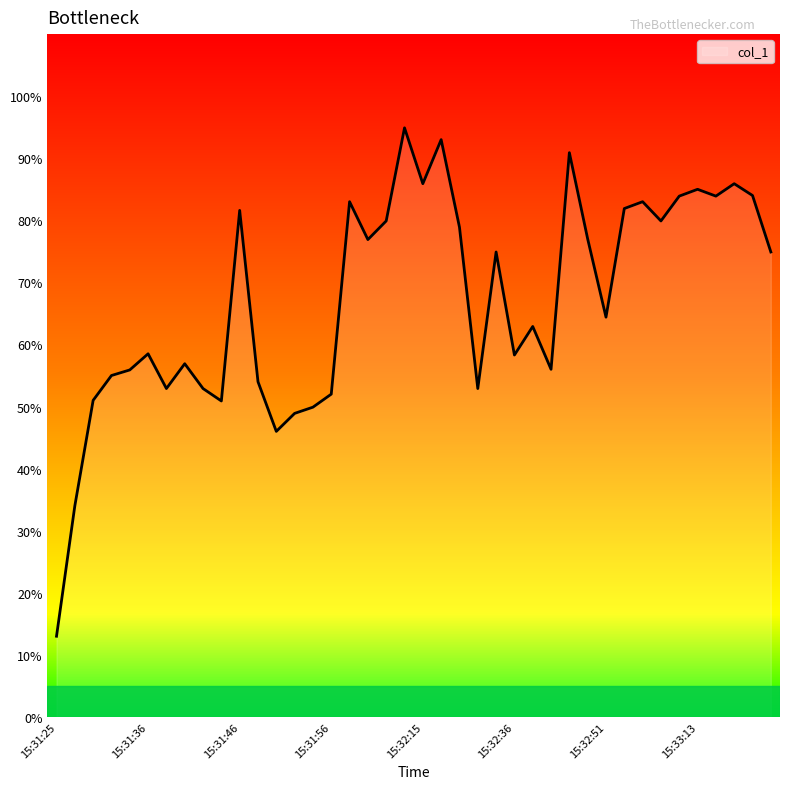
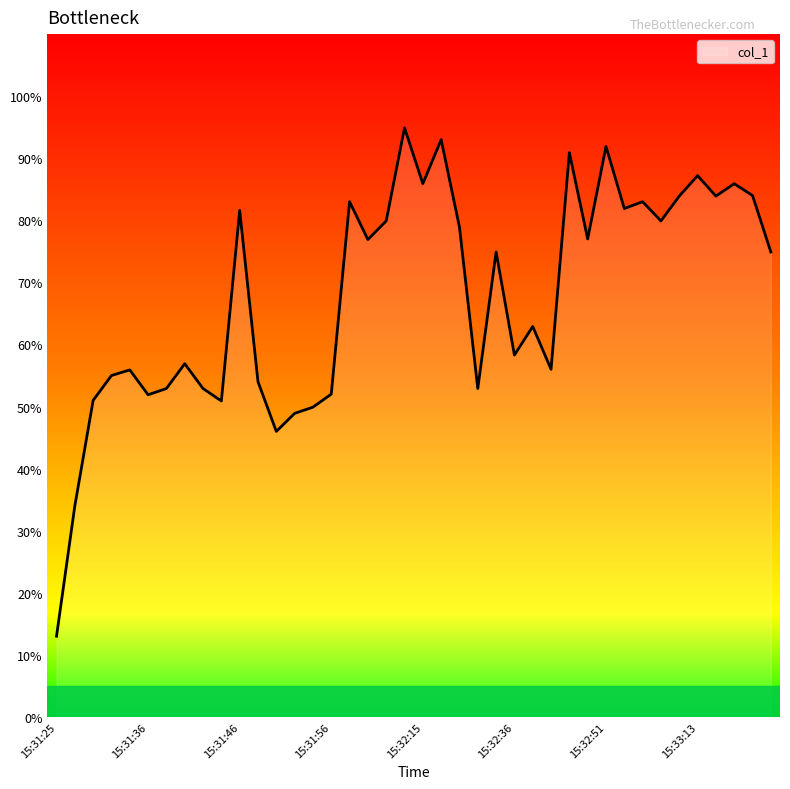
15:31:36: 59% -> 52%
15:32:51: 64% -> 92%
15:33:13: 85% -> 87%
